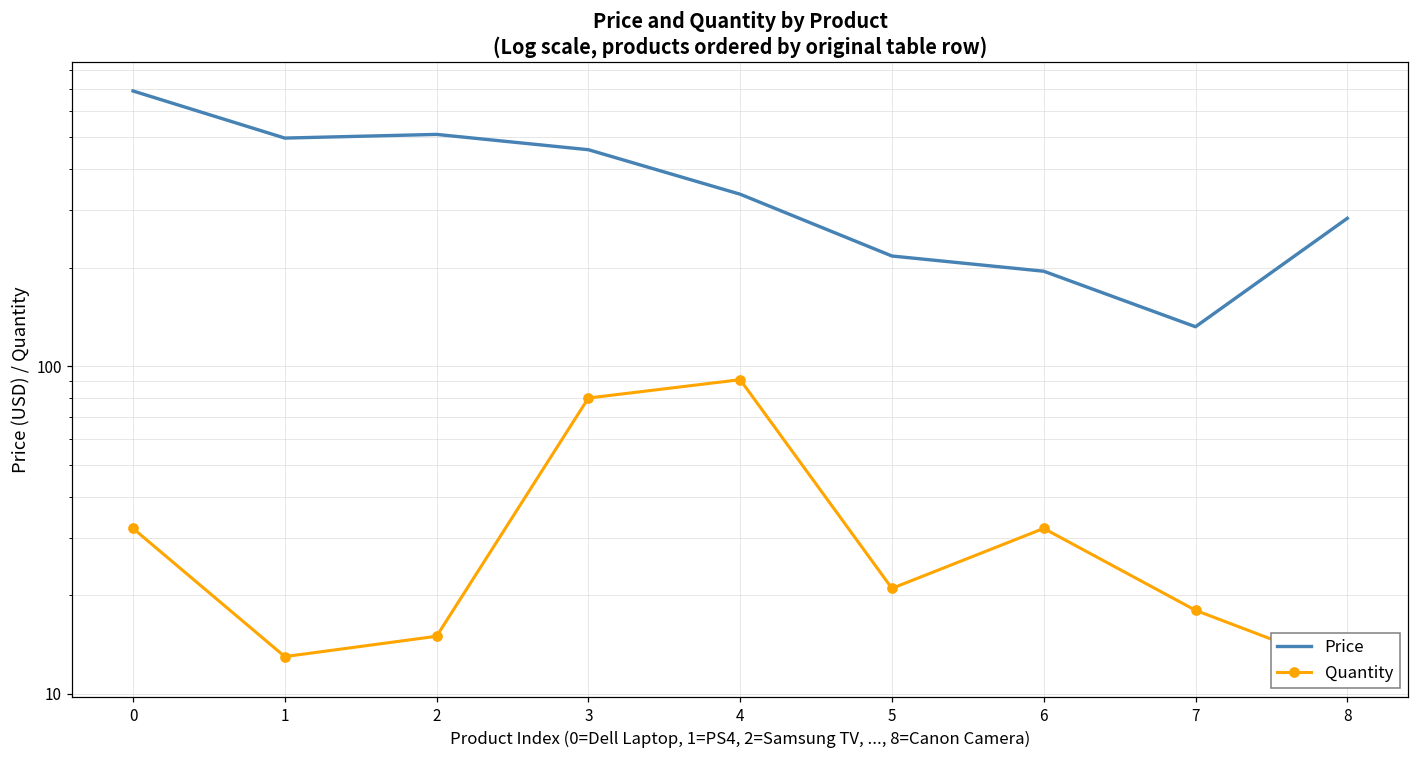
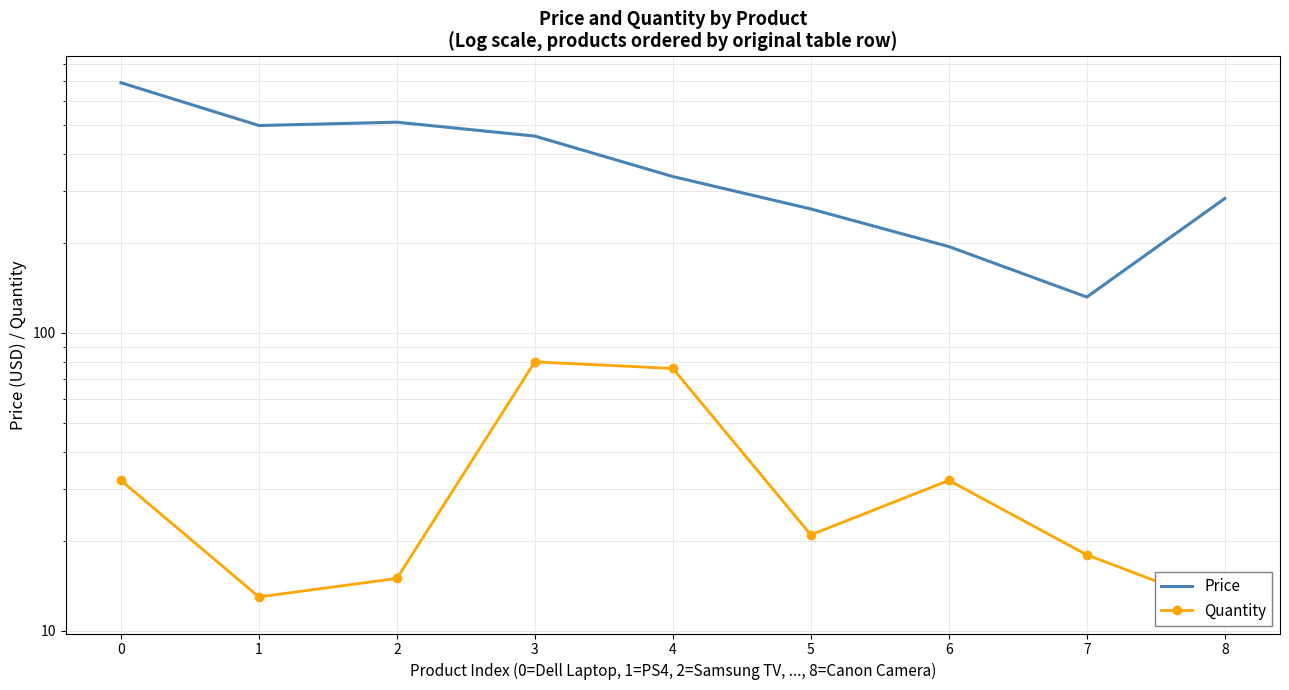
Quantity, 4: 91 -> 76
Price, 5: 220 -> 260
